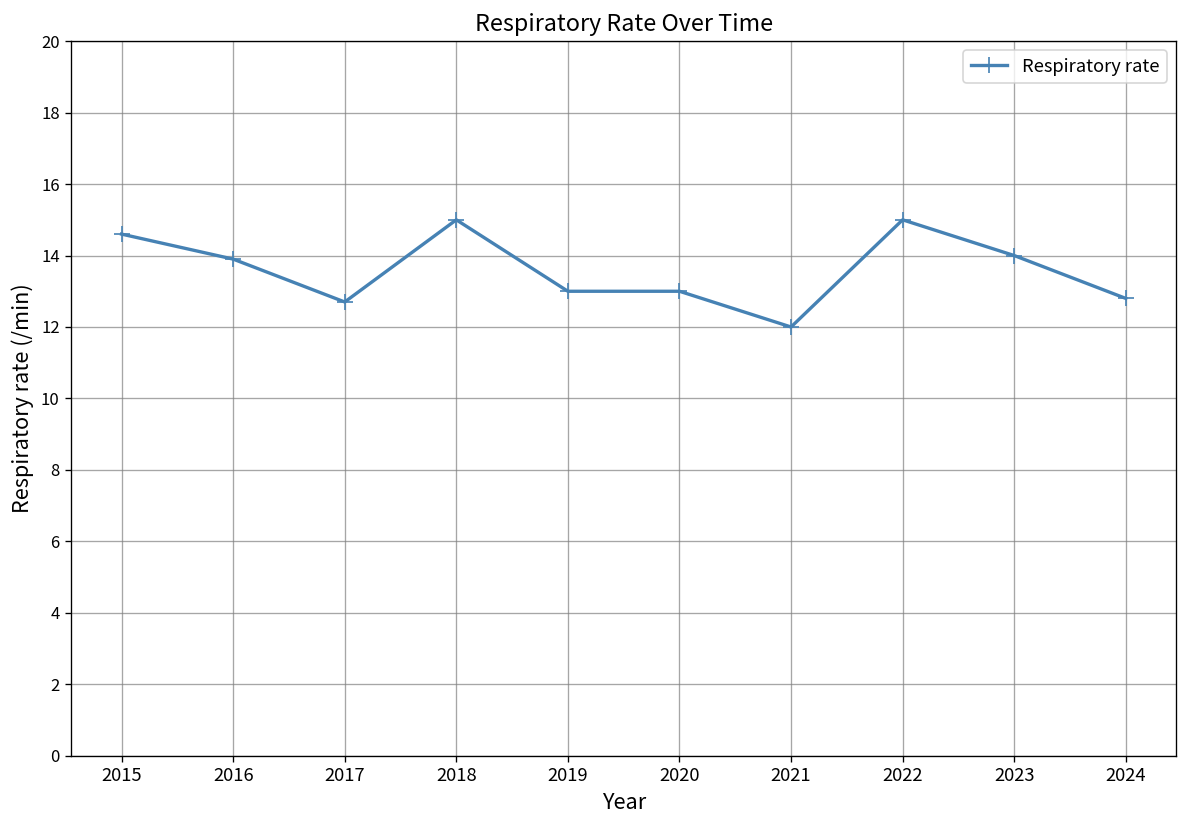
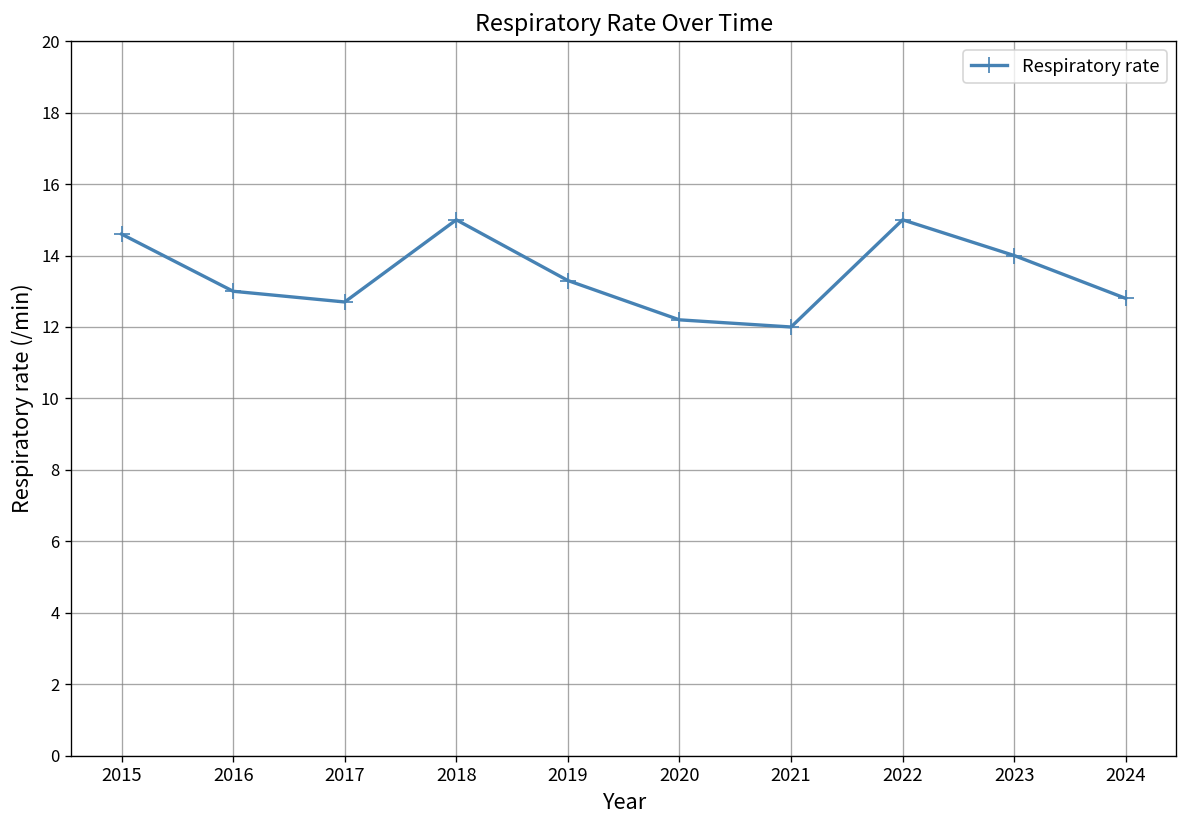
2016: 13.9 -> 13.0
2019: 13.0 -> 13.3
2020: 13.0 -> 12.2
